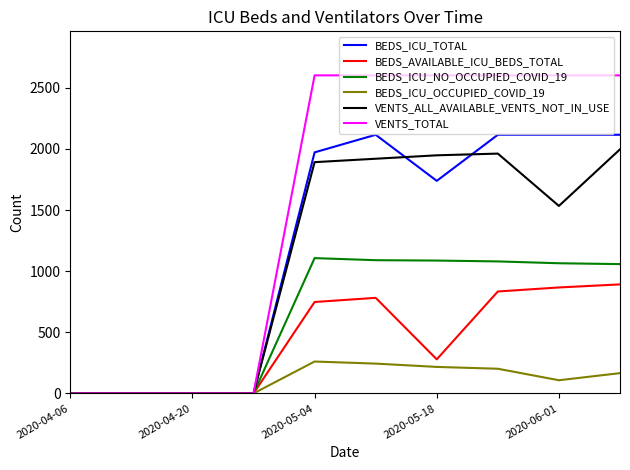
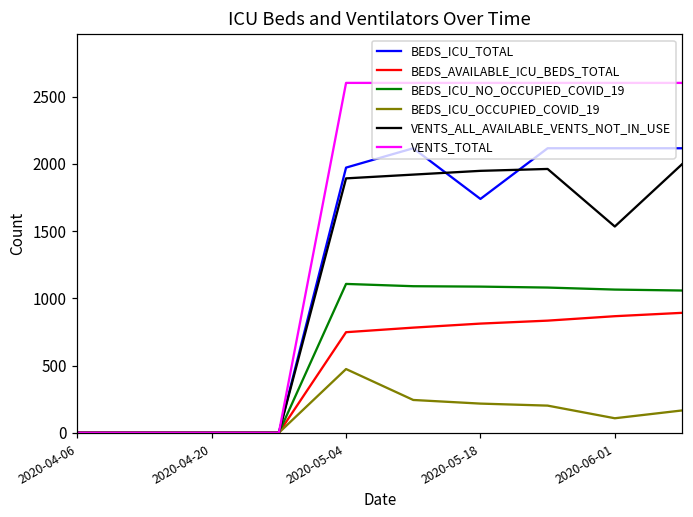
BEDS_ICU_OCCUPIED_COVID_19, 2020-05-04: 260 -> 470
BEDS_AVAILABLE_ICU_BEDS_TOTAL, 2020-05-18: 280 -> 810
